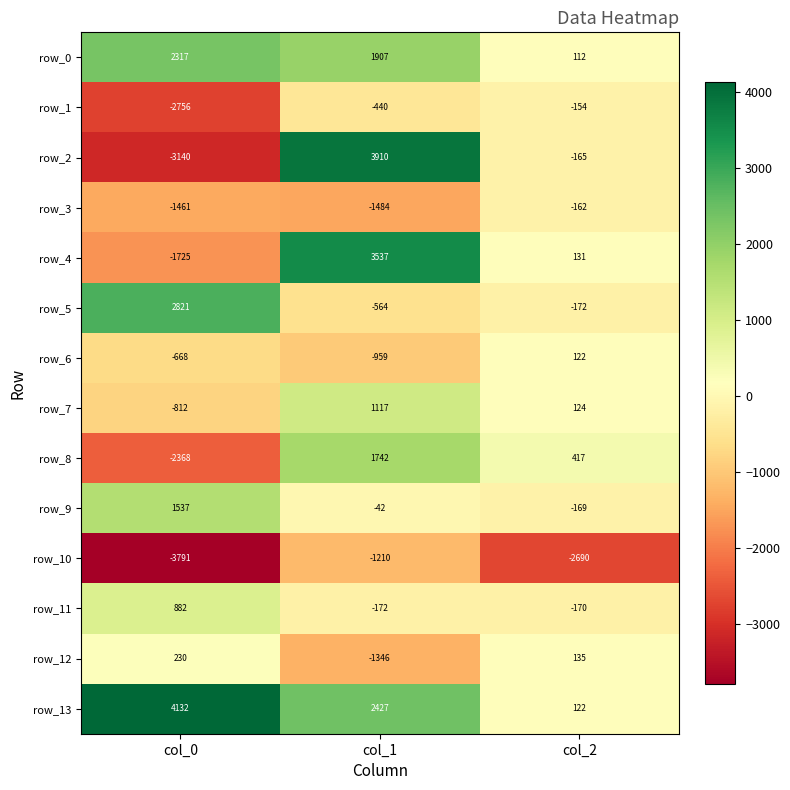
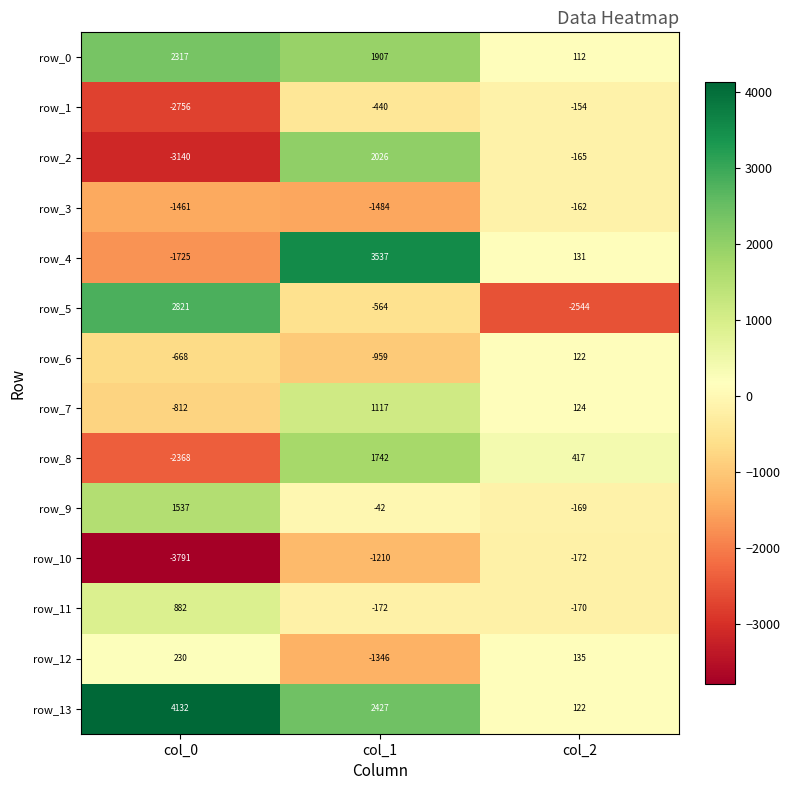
row_2, col_1: 3910 -> 2026
row_5, col_2: -172 -> -2544
row_10, col_2: -2690 -> -172
